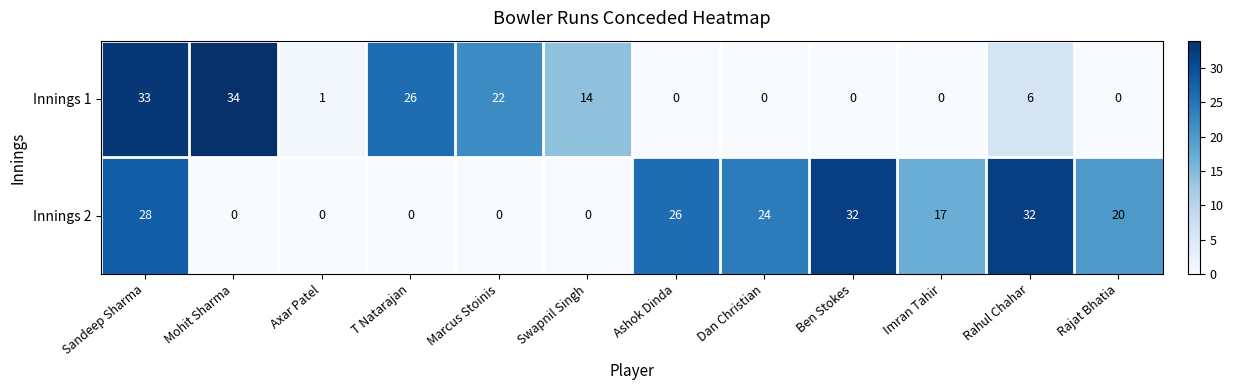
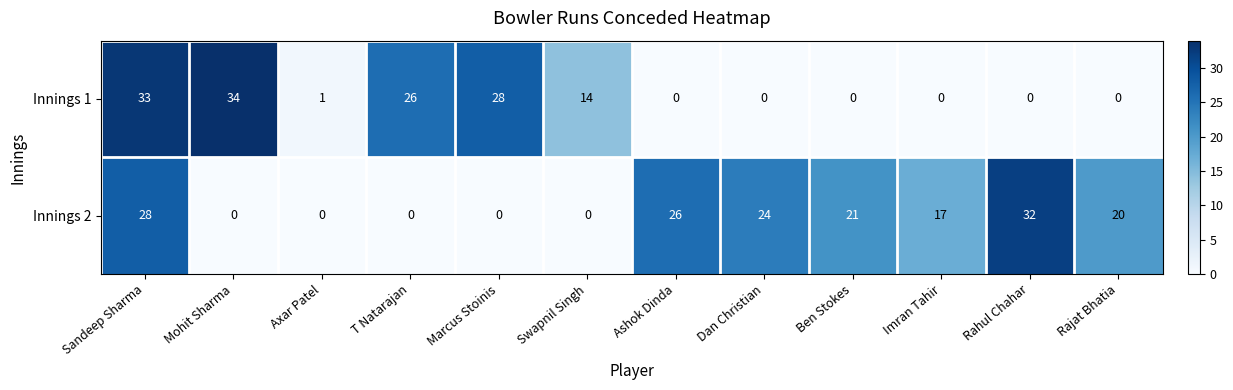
Innings 1, Marcus Stoinis: 22 -> 28
Innings 1, Rahul Chahar: 6 -> 0
Innings 2, Ben Stokes: 32 -> 21
